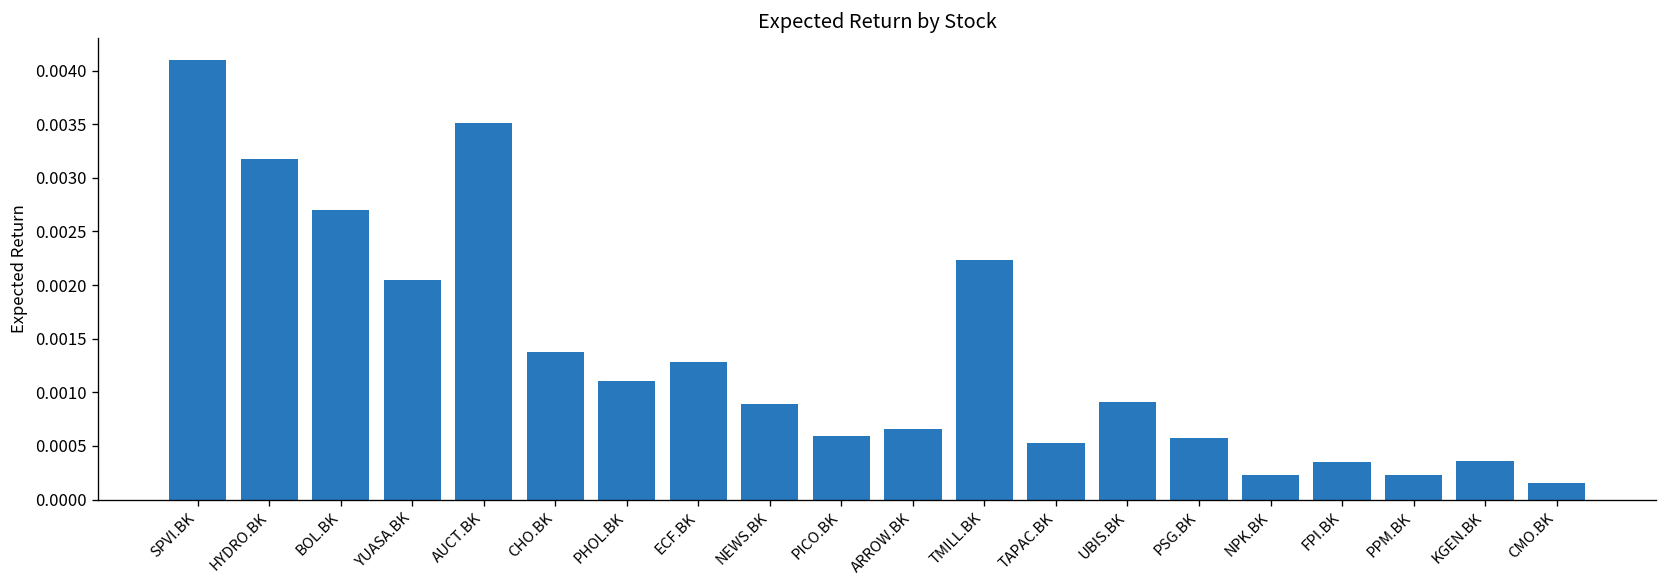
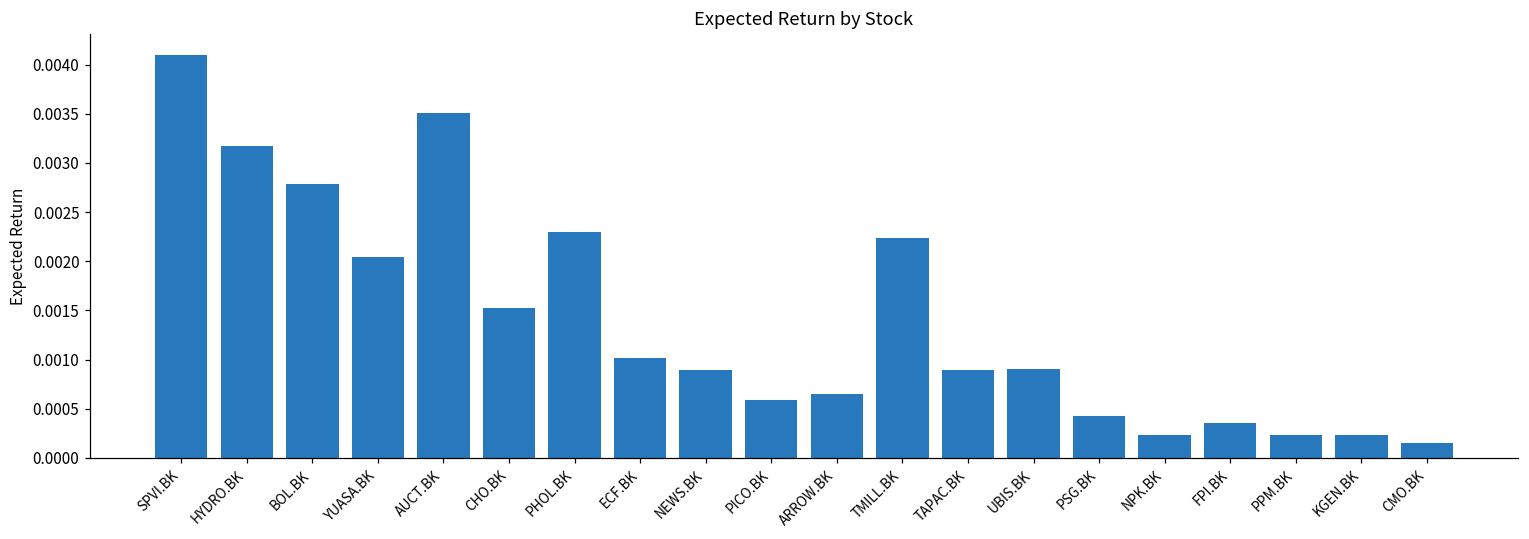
BOL.BK: 0.0027 -> 0.0028
CHO.BK: 0.0014 -> 0.0015
PHOL.BK: 0.0011 -> 0.0023
ECF.BK: 0.0013 -> 0.0010
TAPAC.BK: 0.0005 -> 0.0009
PSG.BK: 0.0006 -> 0.0004
KGEN.BK: 0.0004 -> 0.0002
